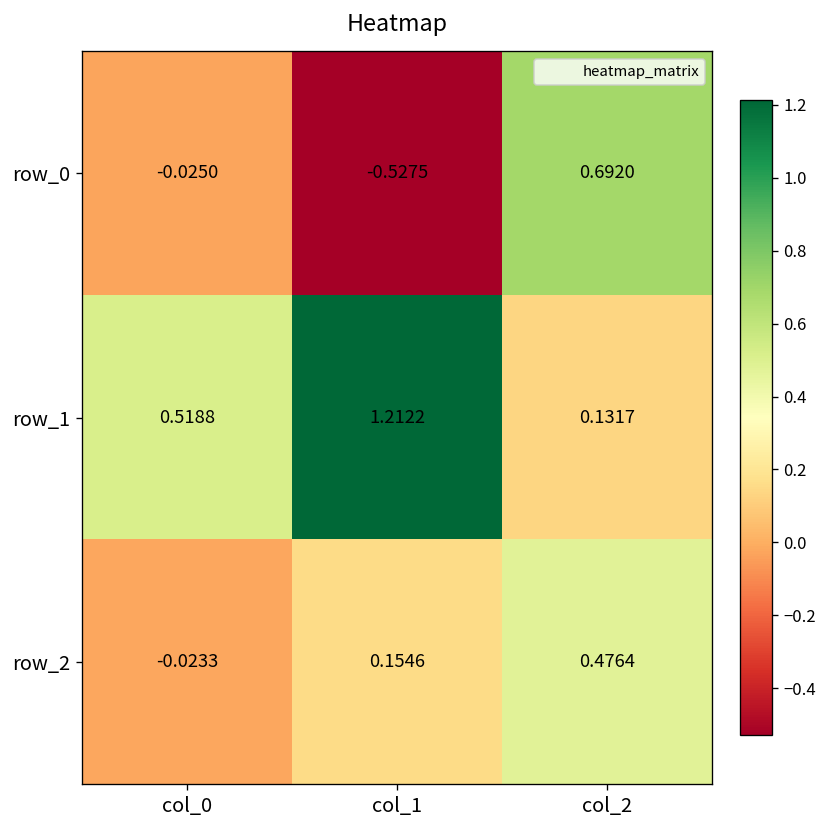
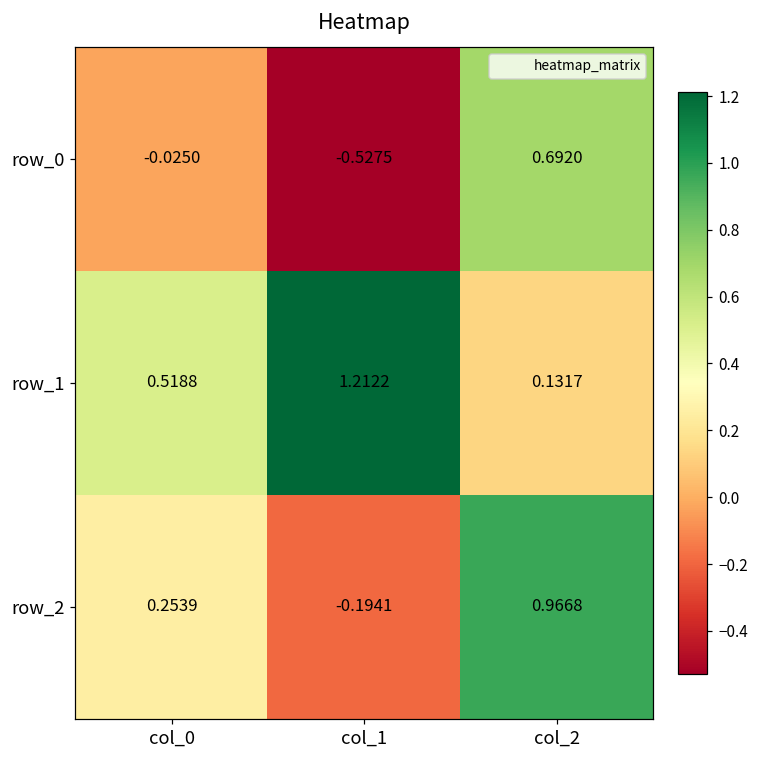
row_2, col_0: -0.0233 -> 0.2539
row_2, col_1: 0.1546 -> -0.1941
row_2, col_2: 0.4764 -> 0.9668
